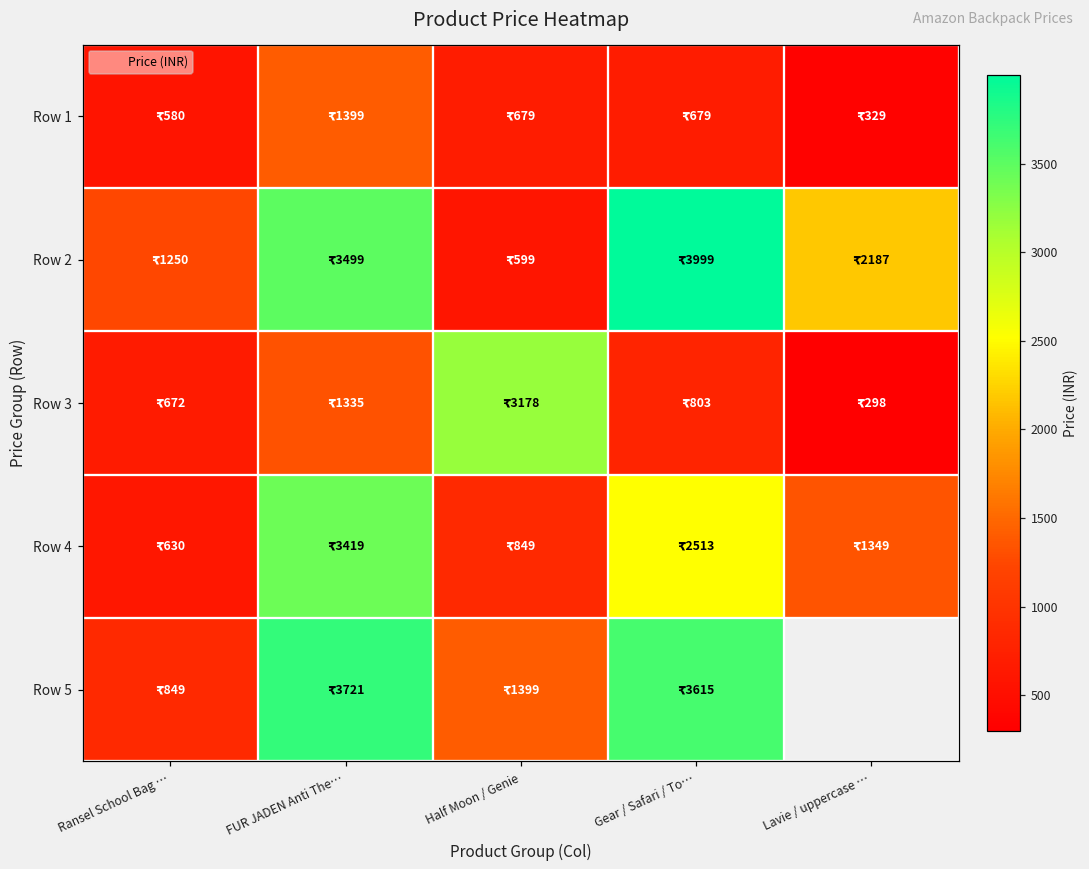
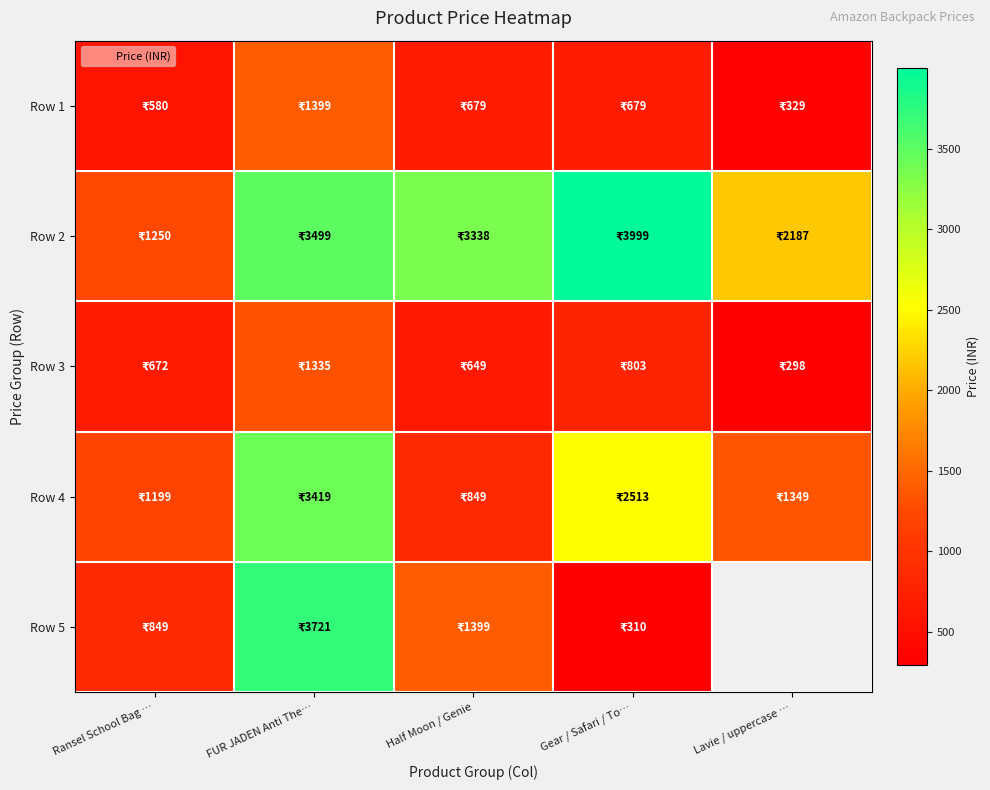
Row 2, Half Moon / Genie: 599 -> 3338
Row 3, Half Moon / Genie: 3178 -> 649
Row 4, Ransel School Bag …: 630 -> 1199
Row 5, Gear / Safari / To…: 3615 -> 310
